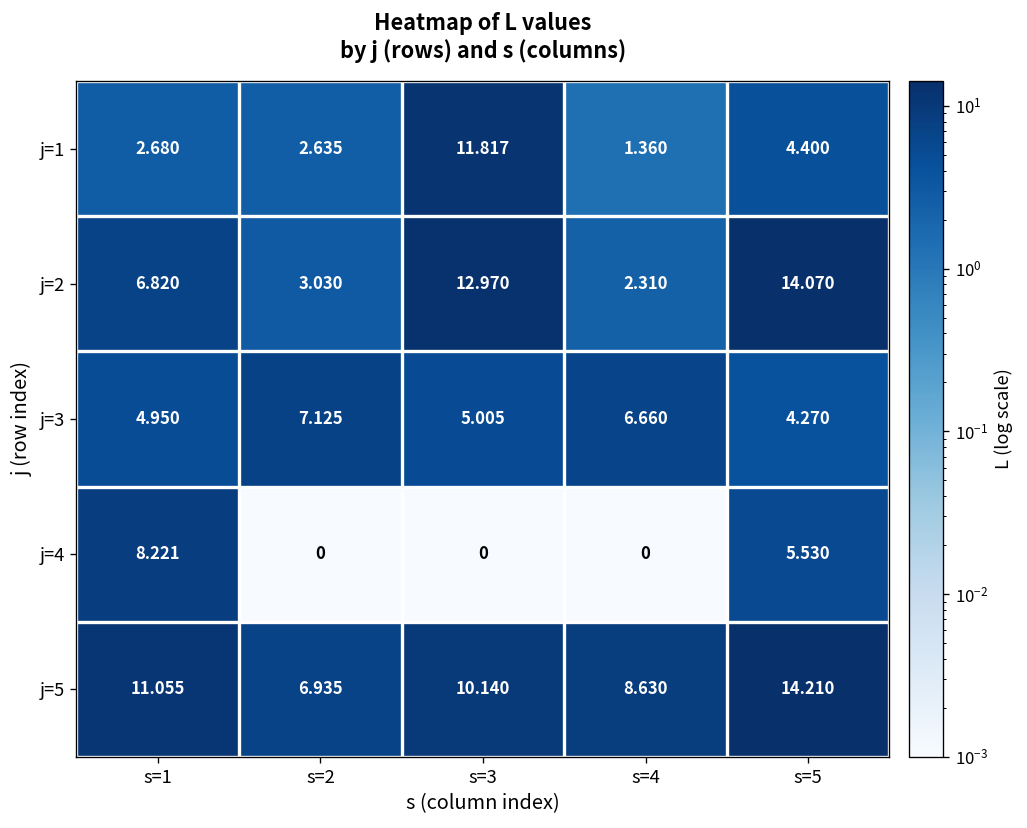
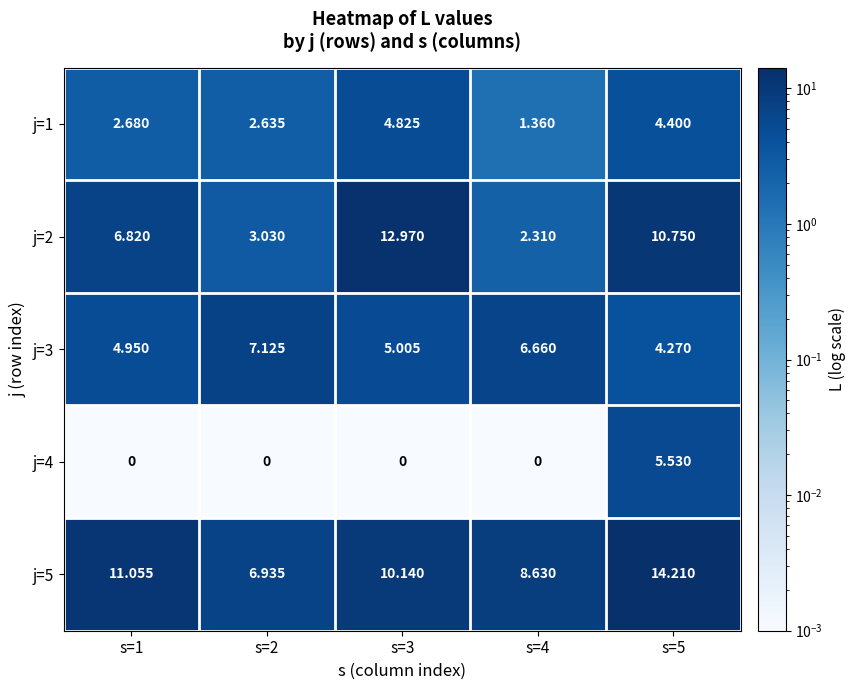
j=1, s=3: 11.817 -> 4.825
j=2, s=5: 14.070 -> 10.750
j=4, s=1: 8.221 -> 0
